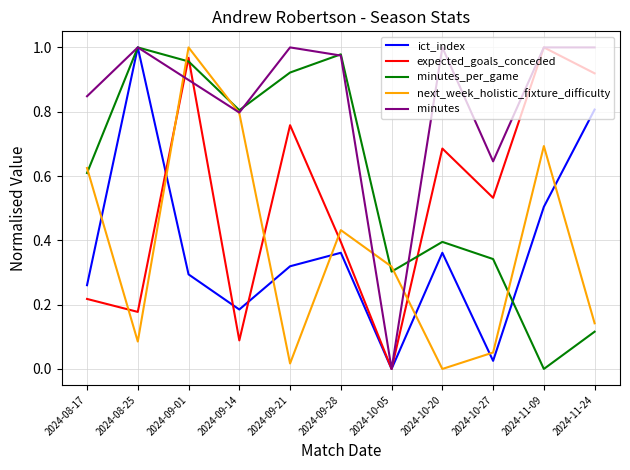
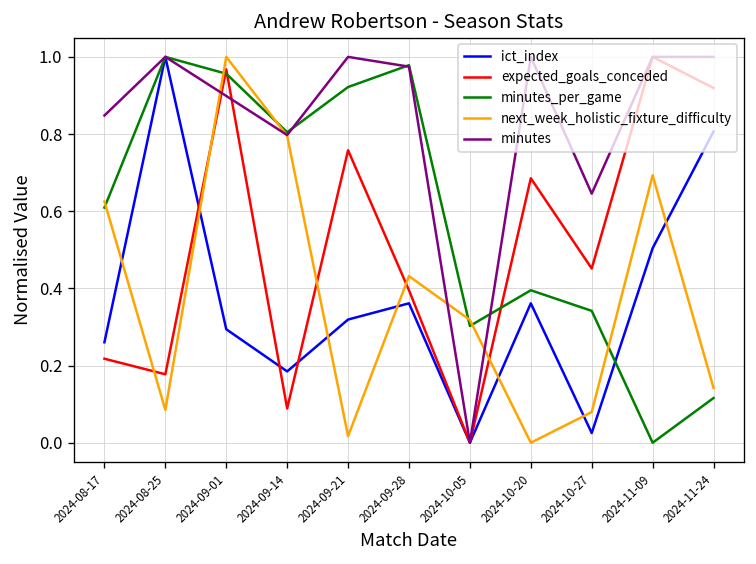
expected_goals_conceded, 2024-10-27: 0.53 -> 0.45
next_week_holistic_fixture_difficulty, 2024-10-27: 0.05 -> 0.08
